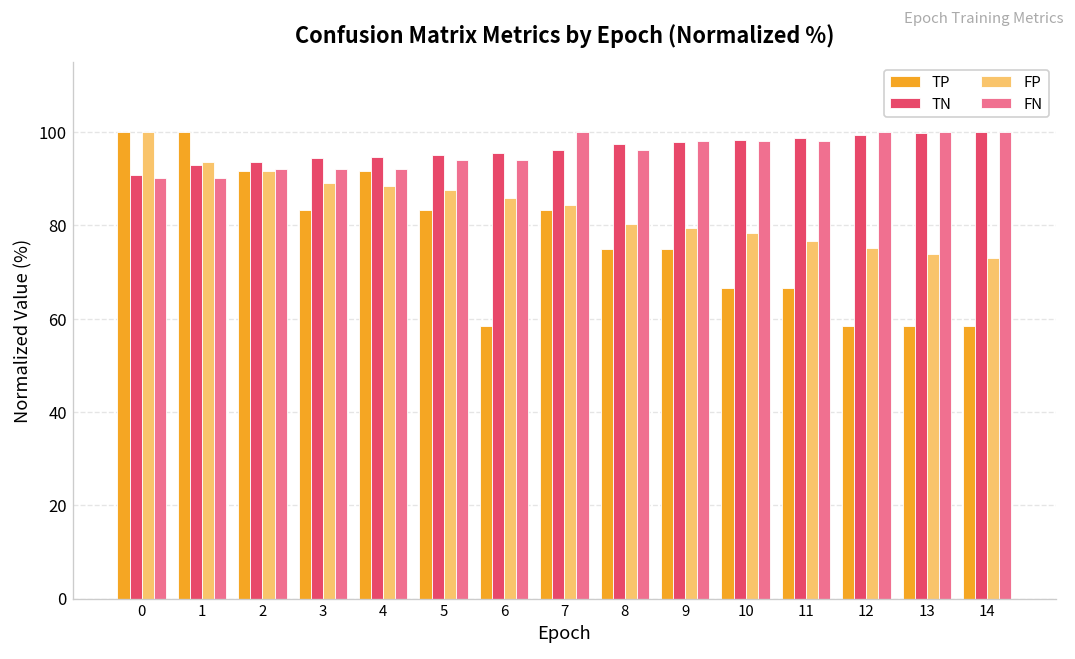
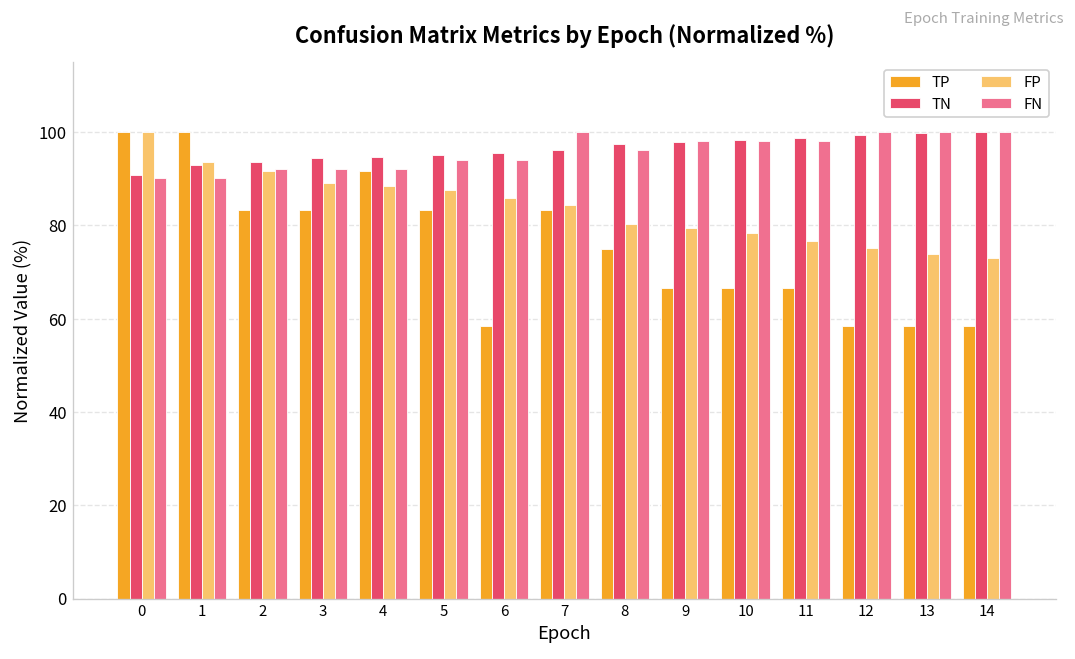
TP, 2: 92 -> 83
TP, 9: 75 -> 67
